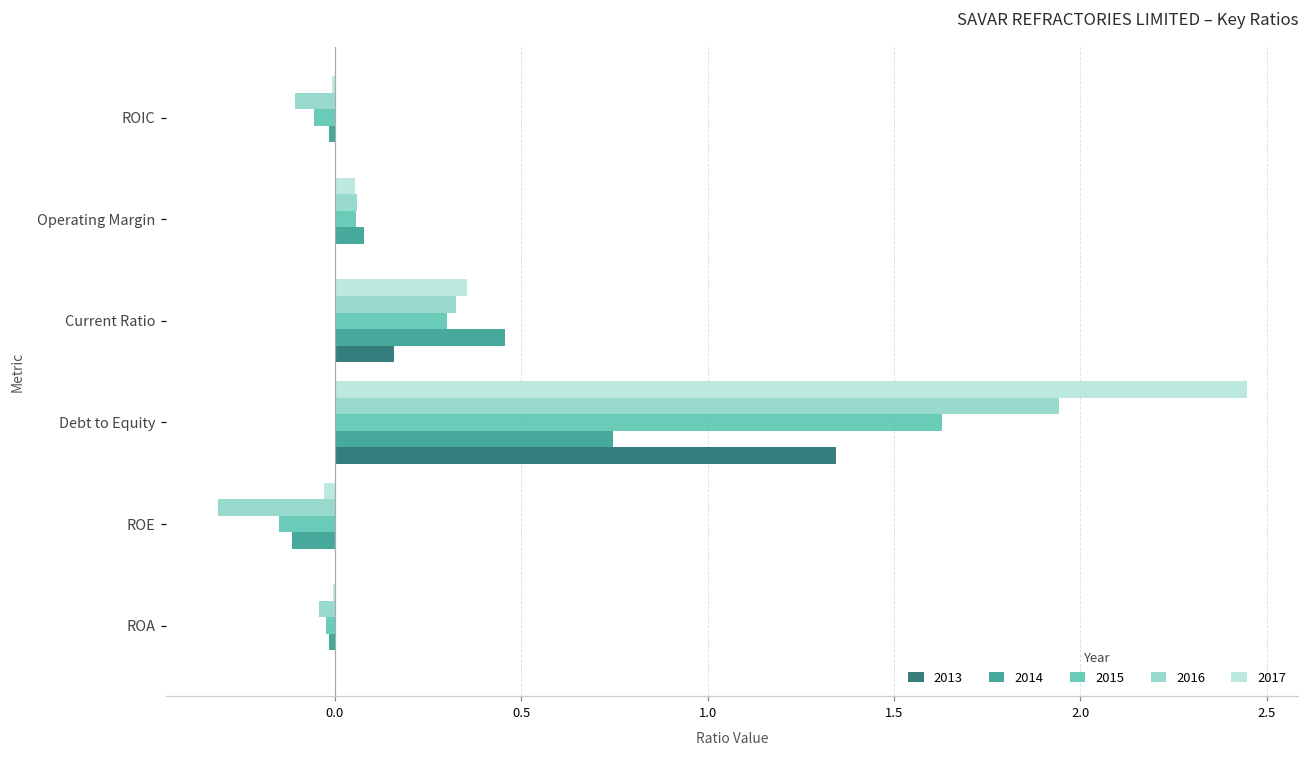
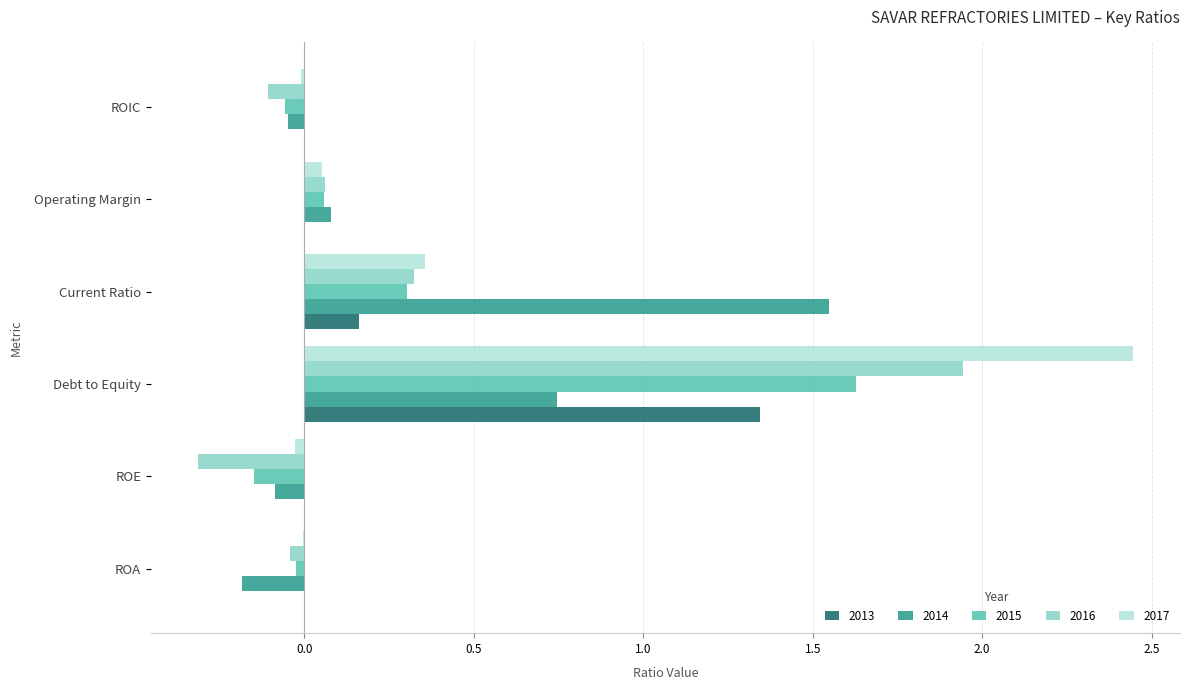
2014, ROIC: -0.02 -> -0.05
2014, Current Ratio: 0.46 -> 1.55
2014, ROE: -0.11 -> -0.09
2014, ROA: -0.02 -> -0.18
